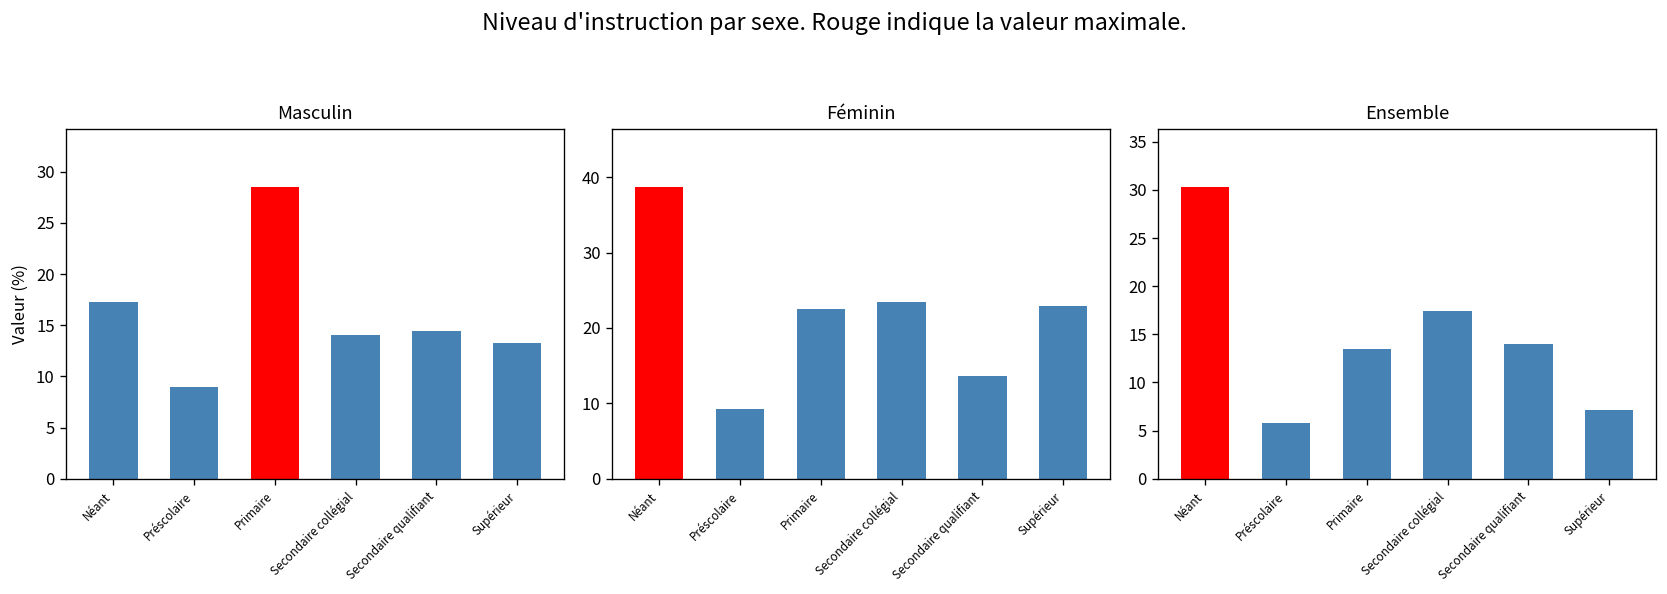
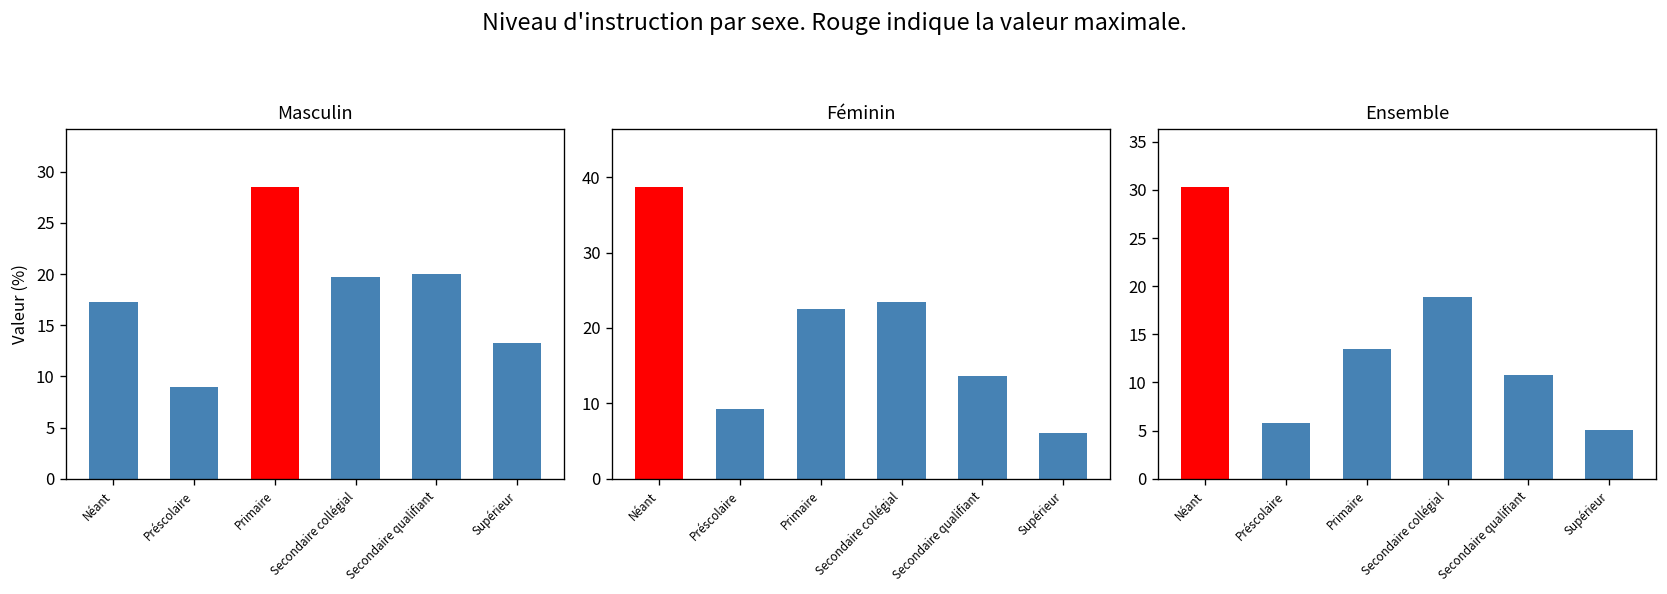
Masculin, Secondaire collégial: 14 -> 20
Masculin, Secondaire qualifiant: 14 -> 20
Féminin, Supérieur: 23 -> 6
Ensemble, Secondaire collégial: 17 -> 19
Ensemble, Secondaire qualifiant: 14 -> 11
Ensemble, Supérieur: 7 -> 5
